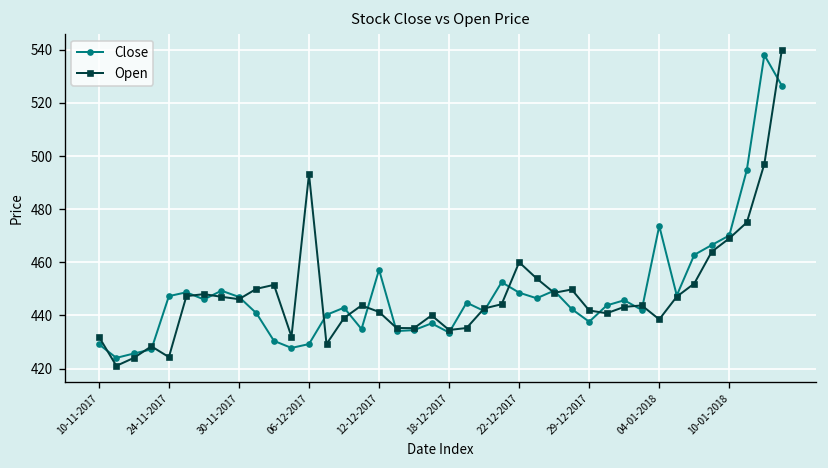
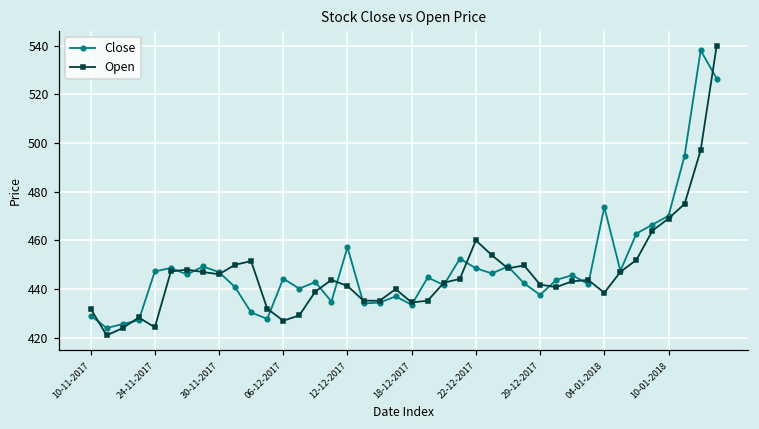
Close, 06-12-2017: 429 -> 444
Open, 06-12-2017: 493 -> 427
